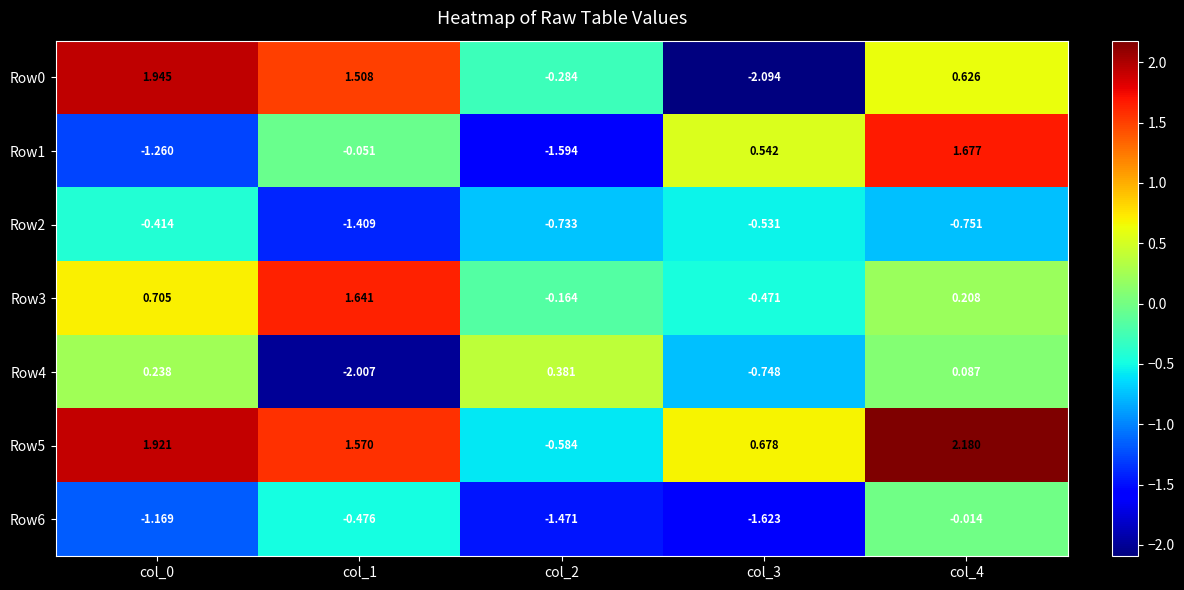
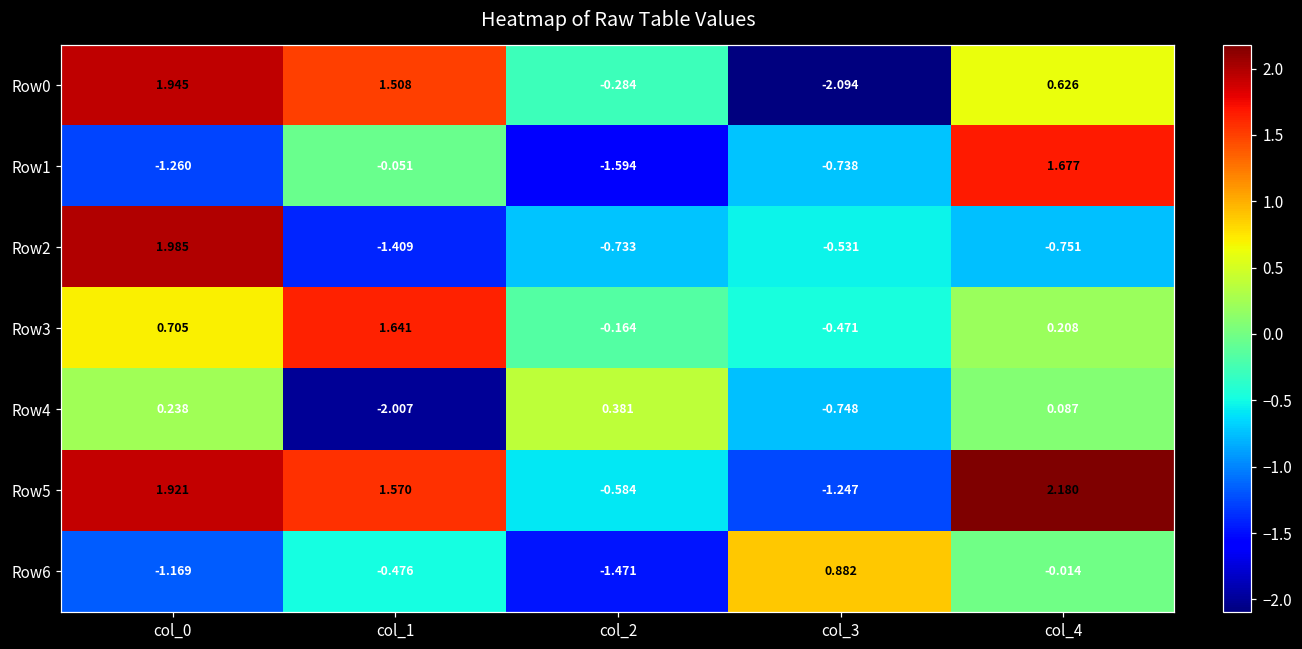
Row1, col_3: 0.542 -> -0.738
Row2, col_0: -0.414 -> 1.985
Row5, col_3: 0.678 -> -1.247
Row6, col_3: -1.623 -> 0.882
